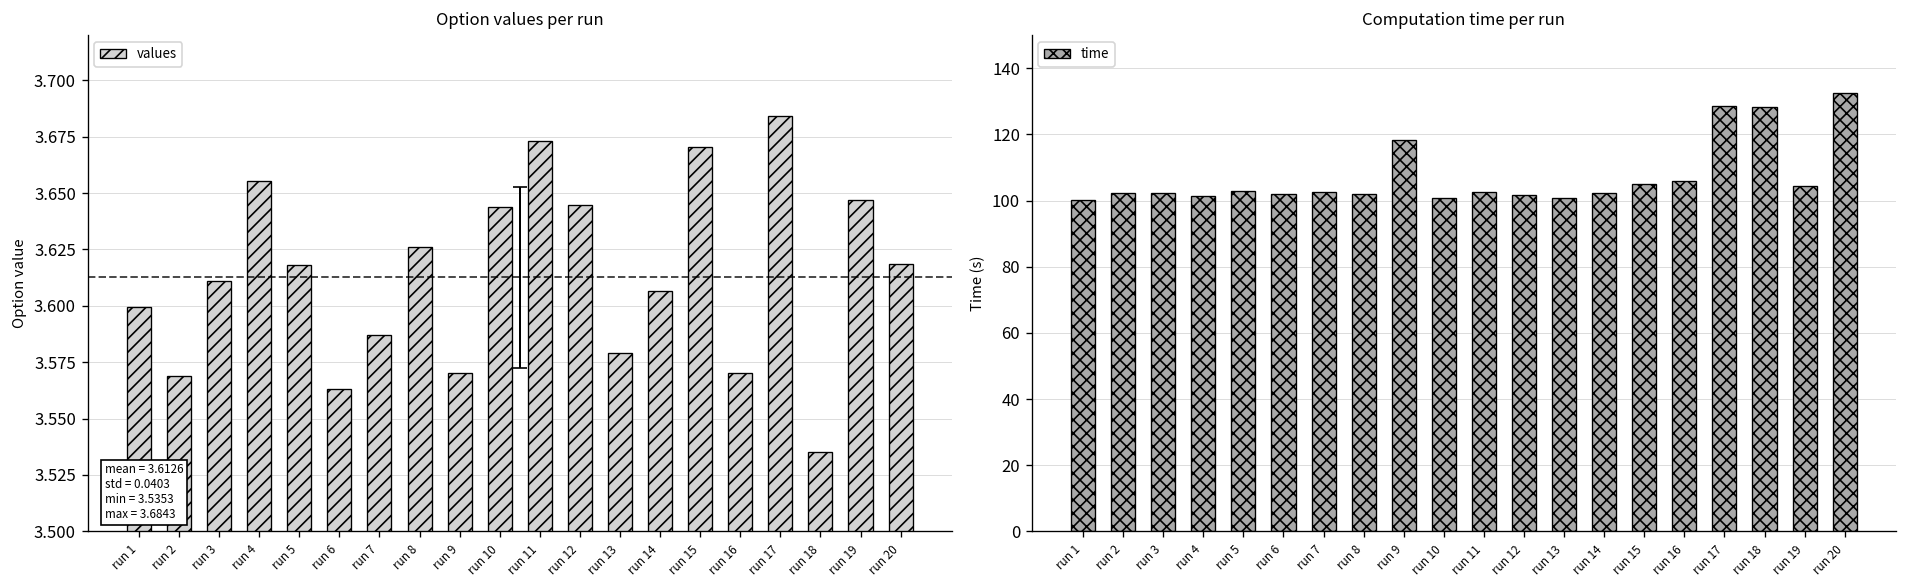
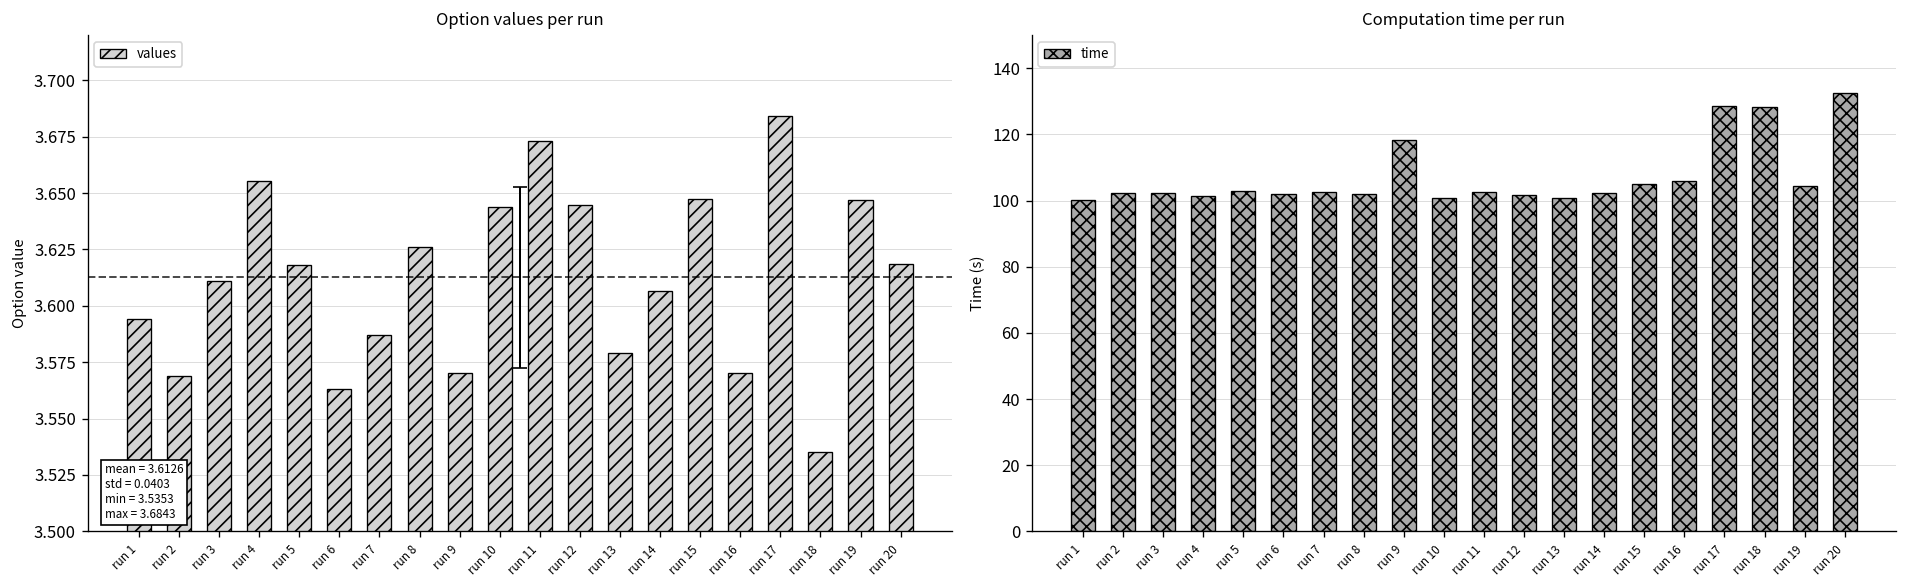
Option values per run, values, run 1: 3.599 -> 3.594
Option values per run, values, run 15: 3.670 -> 3.647
